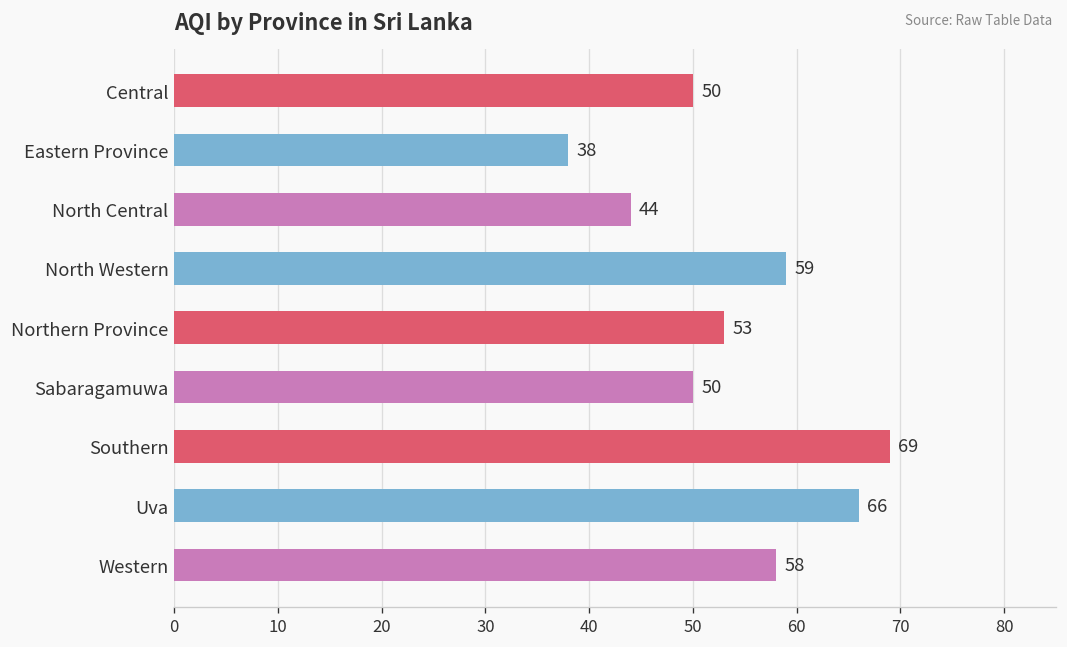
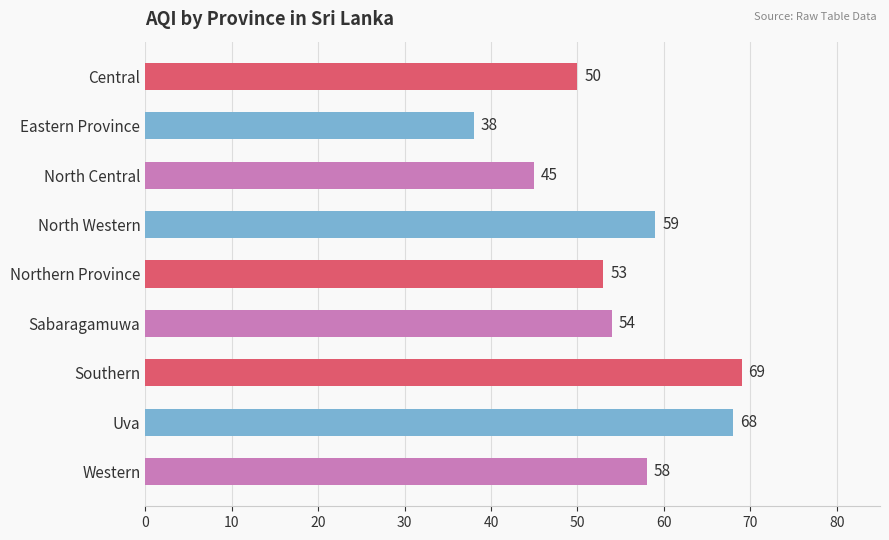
North Central: 44 -> 45
Sabaragamuwa: 50 -> 54
Uva: 66 -> 68
